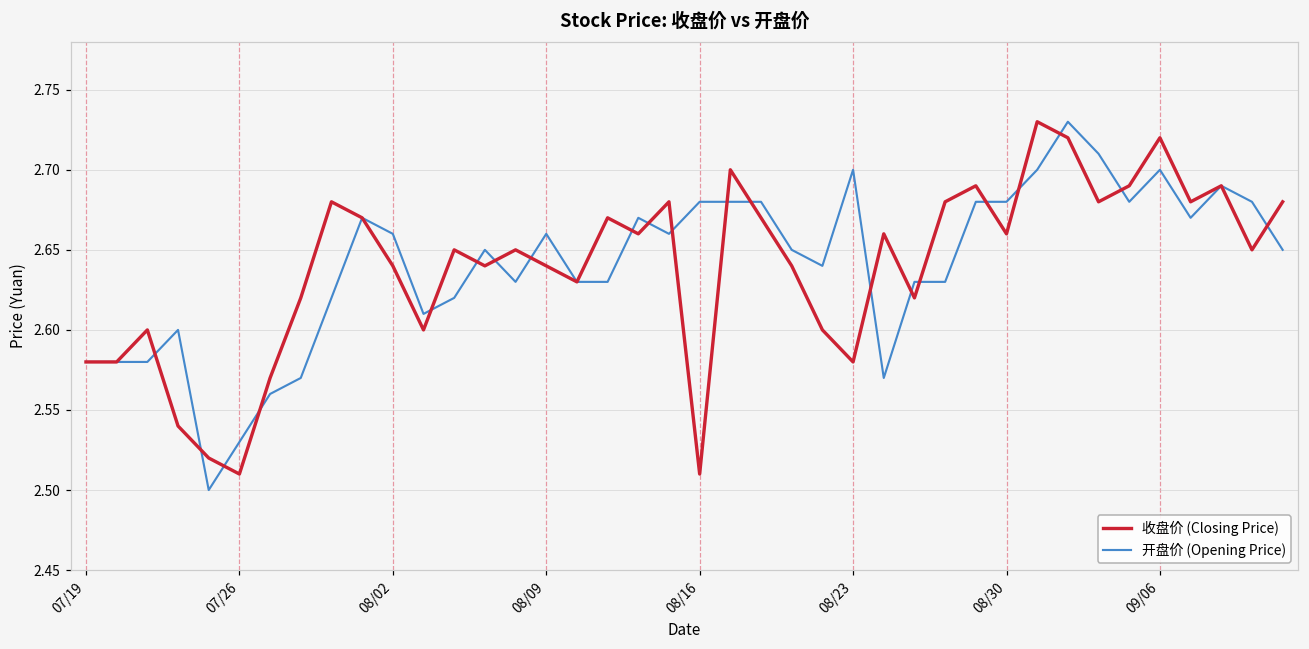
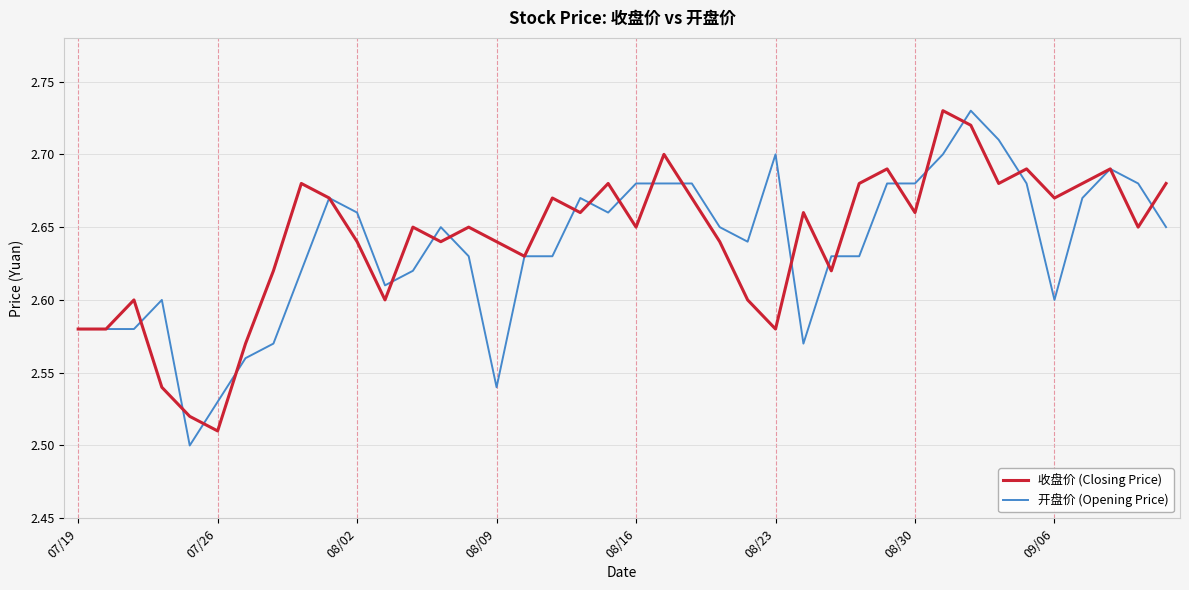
开盘价 (Opening Price), 08/09: 2.66 -> 2.54
收盘价 (Closing Price), 08/16: 2.51 -> 2.65
收盘价 (Closing Price), 09/06: 2.72 -> 2.67
开盘价 (Opening Price), 09/06: 2.7 -> 2.6
